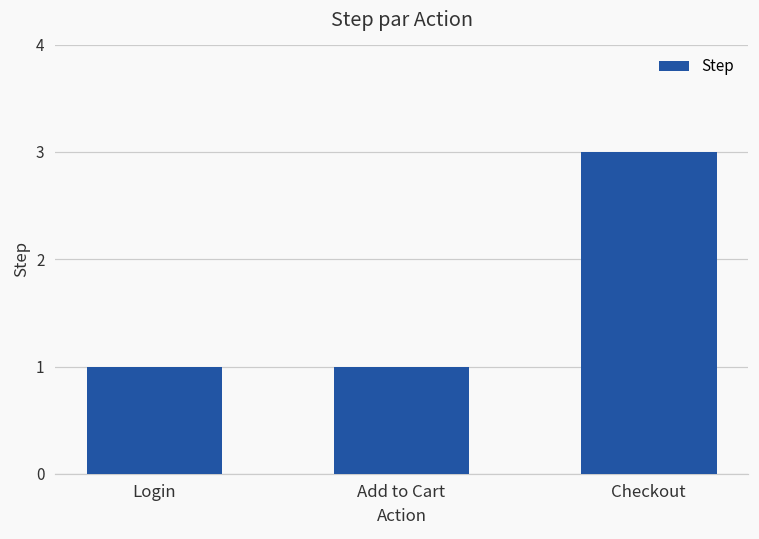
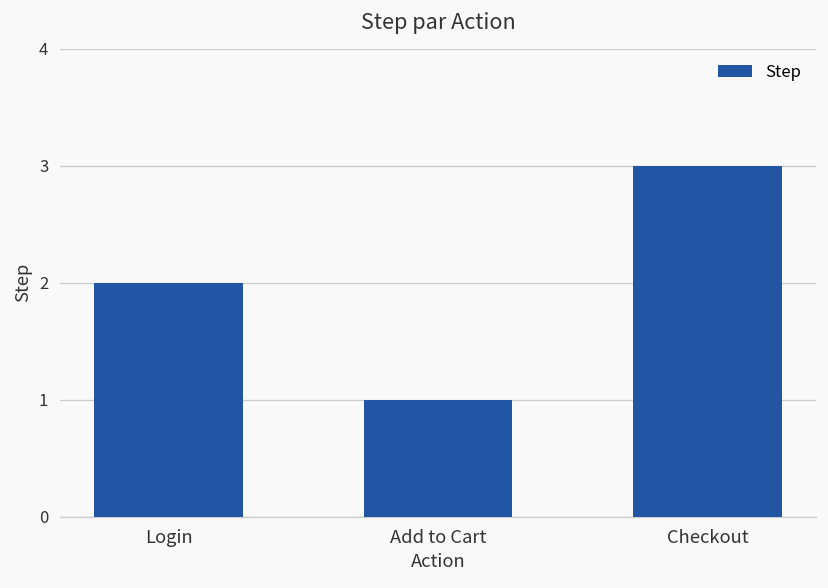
Login: 1 -> 2
